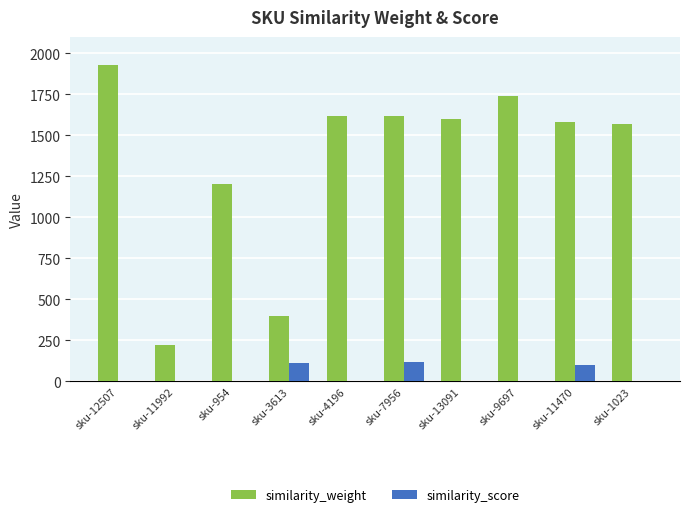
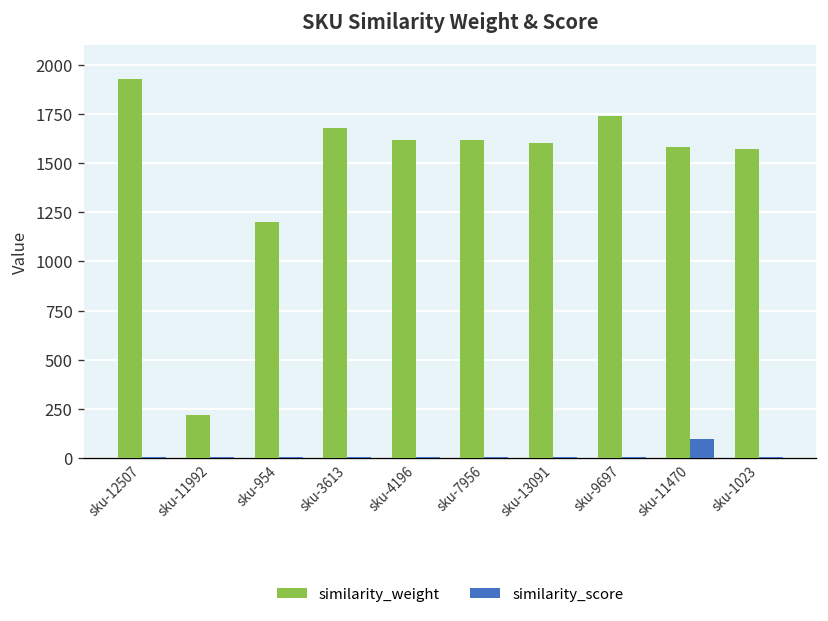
similarity_weight, sku-3613: 400 -> 1680
similarity_score, sku-3613: 110 -> 0
similarity_score, sku-7956: 120 -> 0
